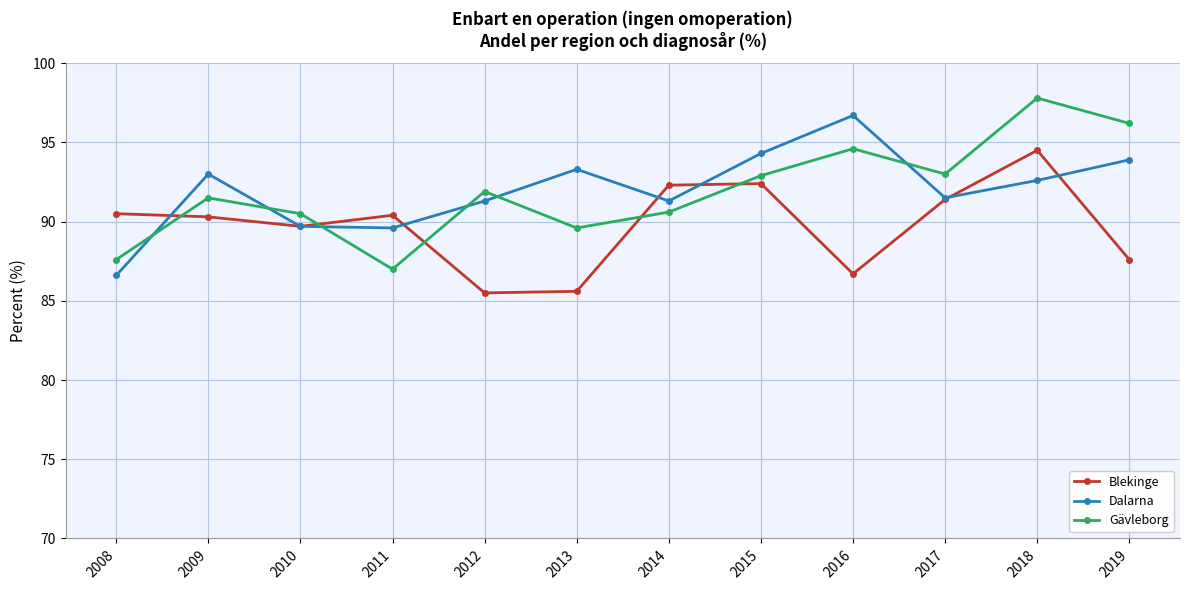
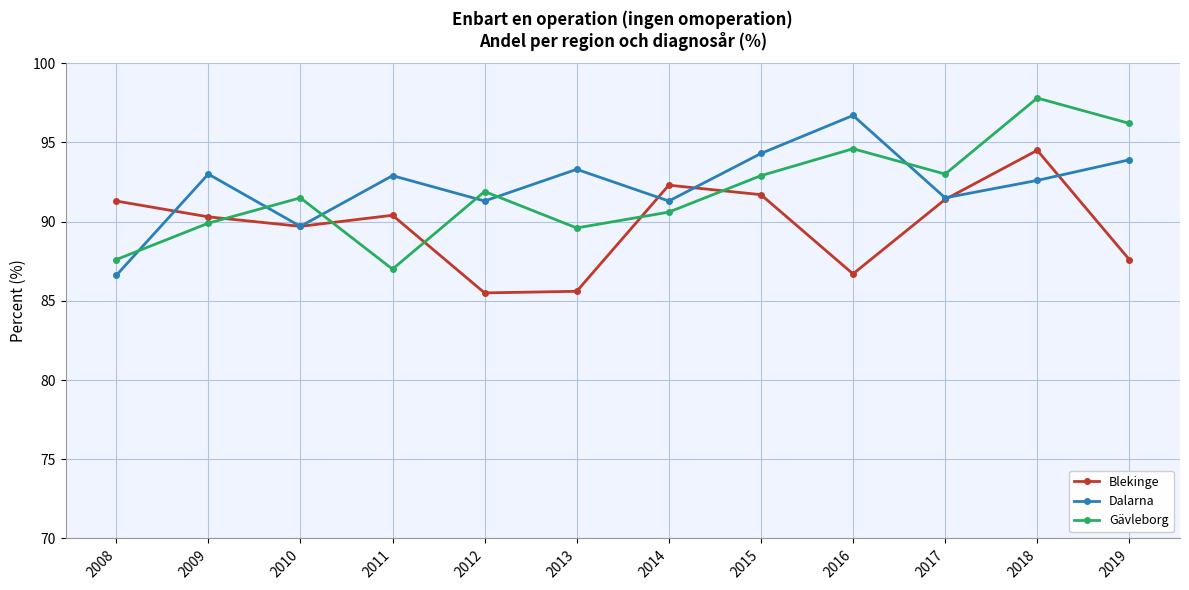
Blekinge, 2008: 90.5 -> 91.3
Gävleborg, 2009: 91.5 -> 89.9
Gävleborg, 2010: 90.5 -> 91.5
Dalarna, 2011: 89.6 -> 92.9
Blekinge, 2015: 92.4 -> 91.7
